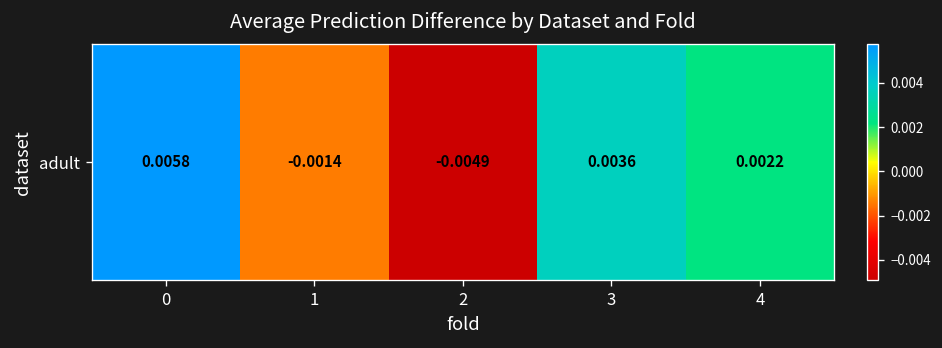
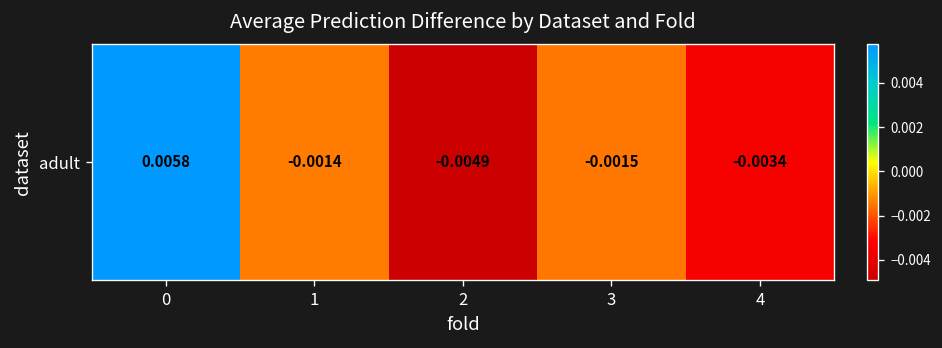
adult, 3: 0.0036 -> -0.0015
adult, 4: 0.0022 -> -0.0034
